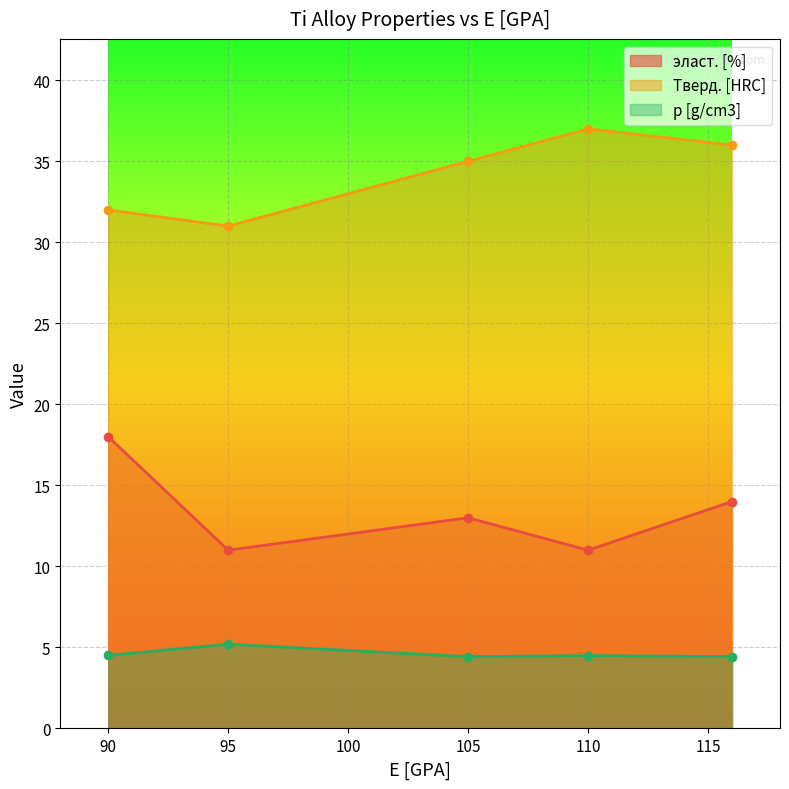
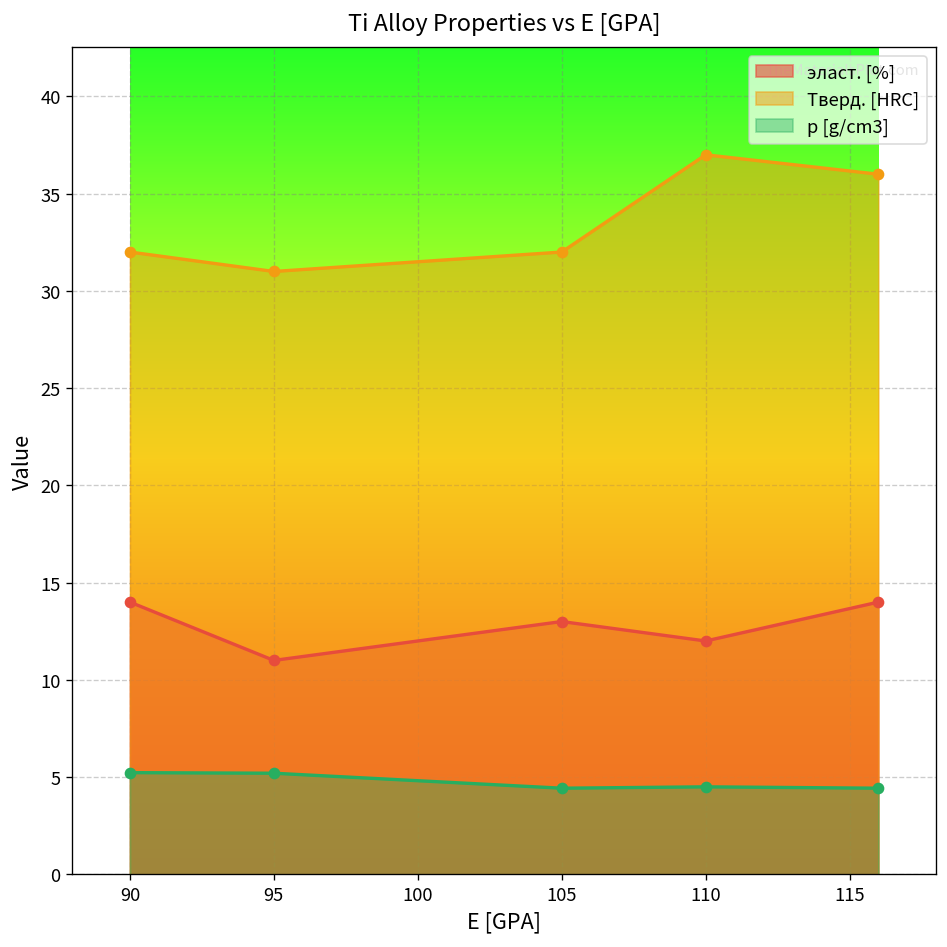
эласт. [%], 90: 18 -> 14
p [g/cm3], 90: 4.5 -> 5.2
Тверд. [HRC], 105: 35 -> 32
эласт. [%], 110: 11 -> 12
